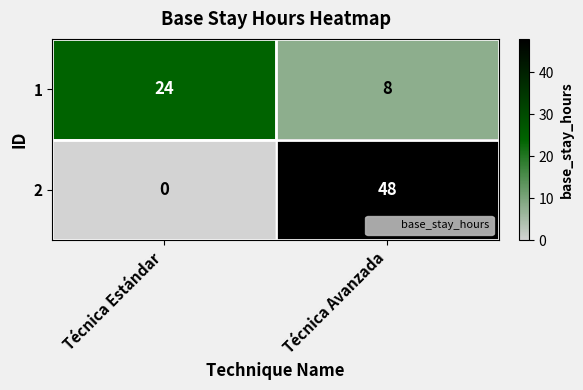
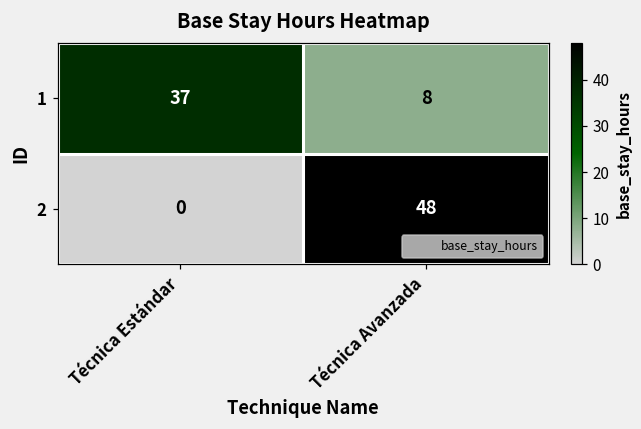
1, Técnica Estándar: 24 -> 37
